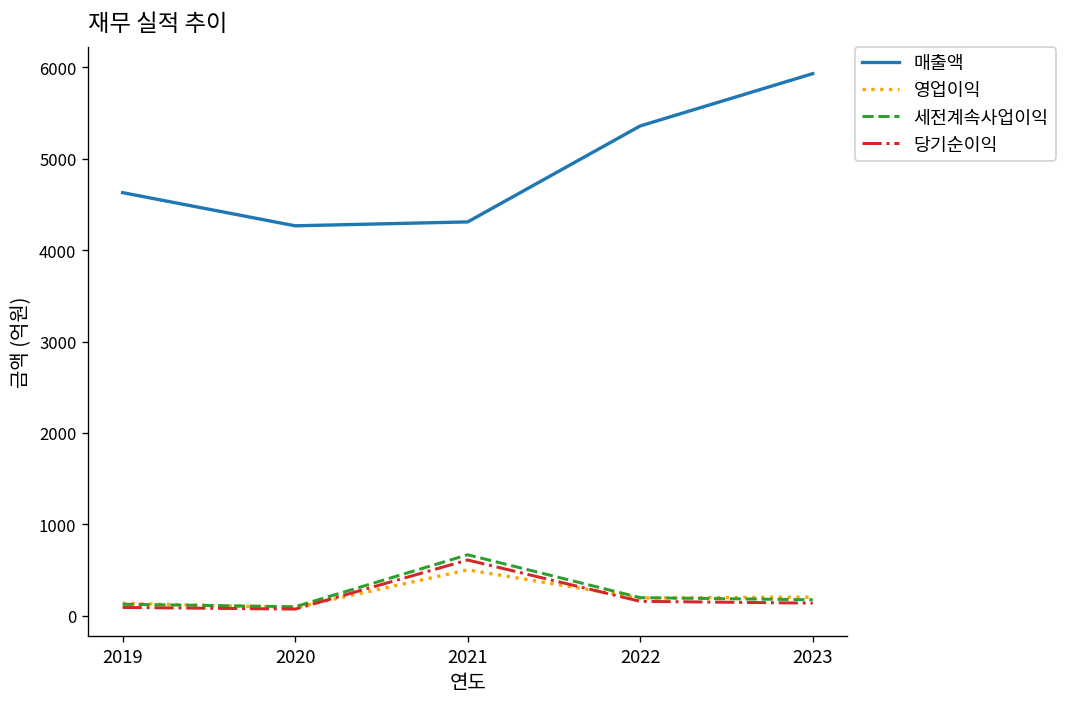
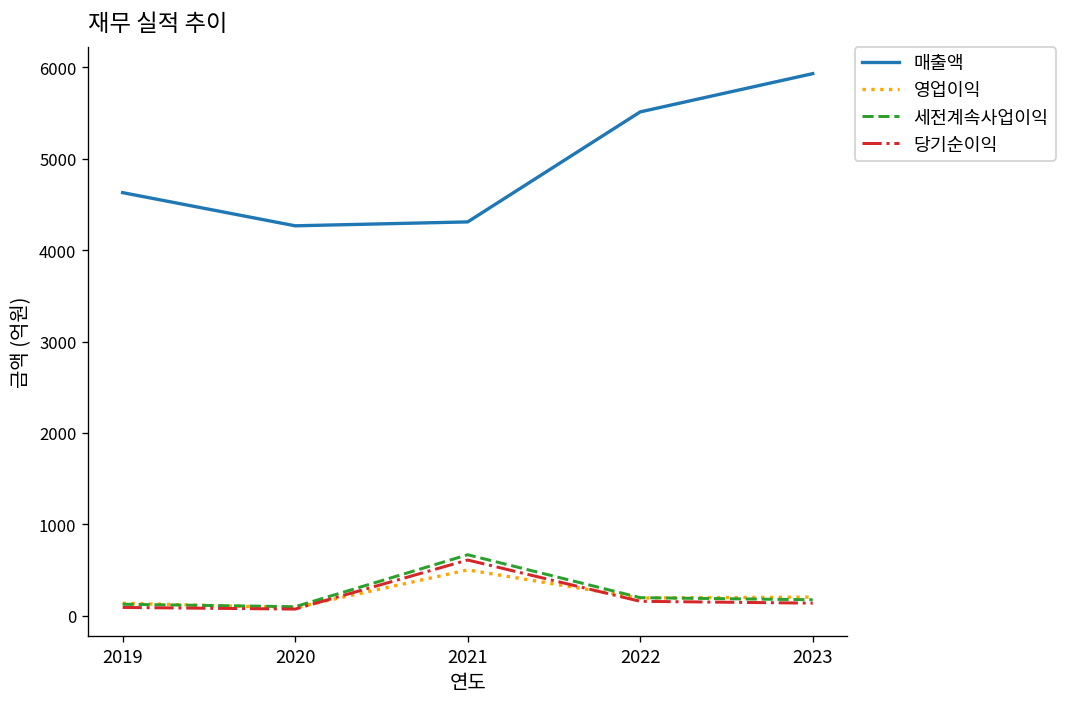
매출액, 2022: 5400 -> 5500
